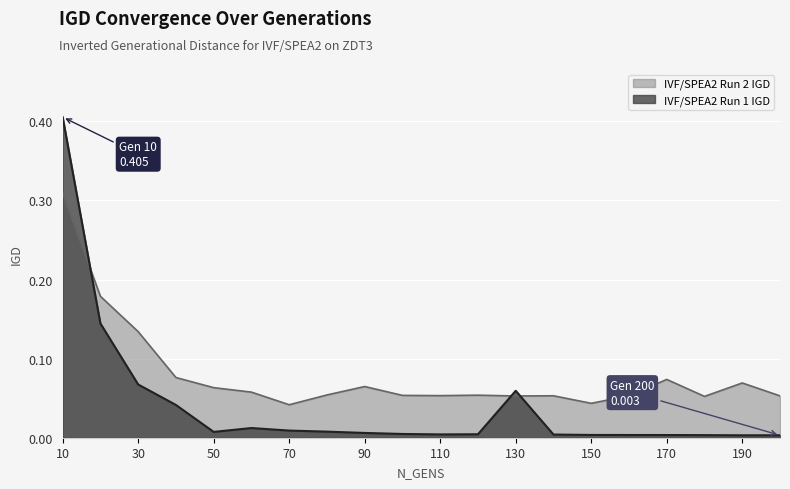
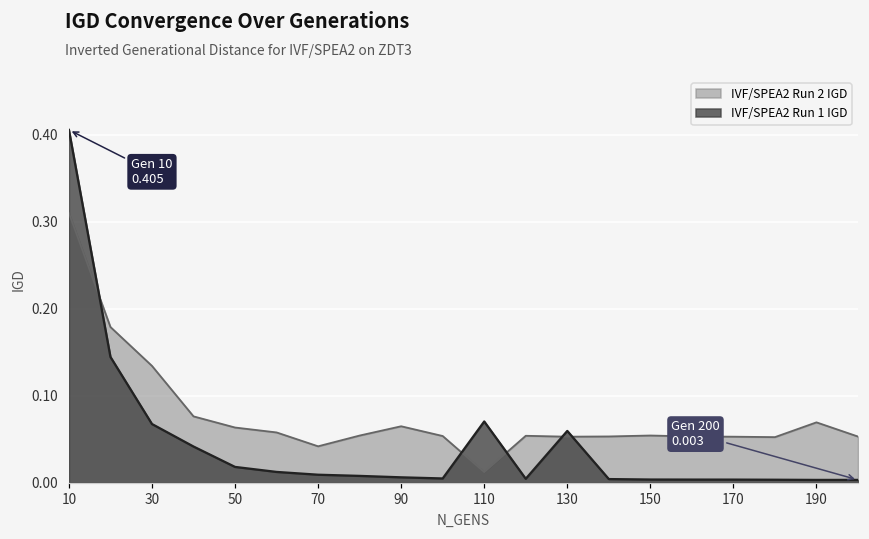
IVF/SPEA2 Run 1 IGD, 50: 0.01 -> 0.02
IVF/SPEA2 Run 2 IGD, 110: 0.05 -> 0.01
IVF/SPEA2 Run 1 IGD, 110: 0.00 -> 0.07
IVF/SPEA2 Run 2 IGD, 150: 0.04 -> 0.05
IVF/SPEA2 Run 2 IGD, 170: 0.07 -> 0.05
